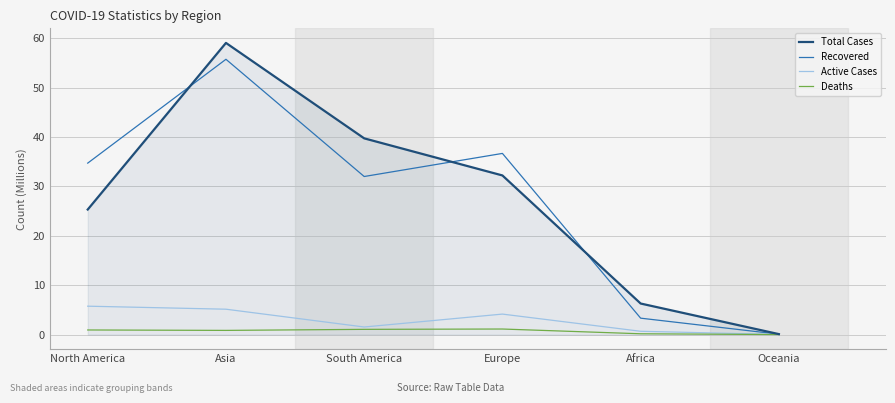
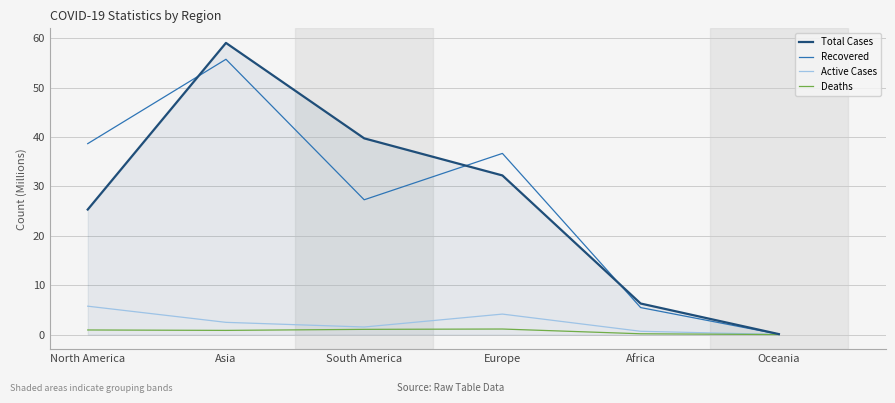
Recovered, North America: 35 -> 39
Active Cases, Asia: 5 -> 2
Recovered, South America: 32 -> 27
Recovered, Africa: 3 -> 5
